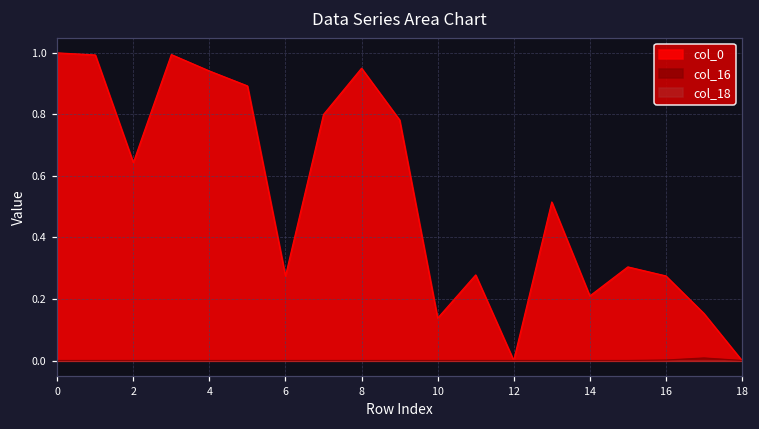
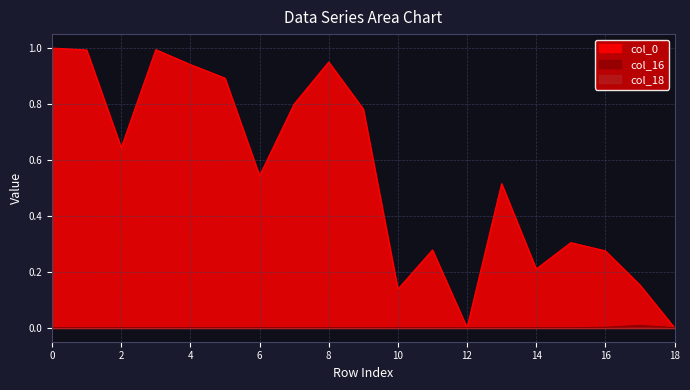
col_0, 6: 0.27 -> 0.54
